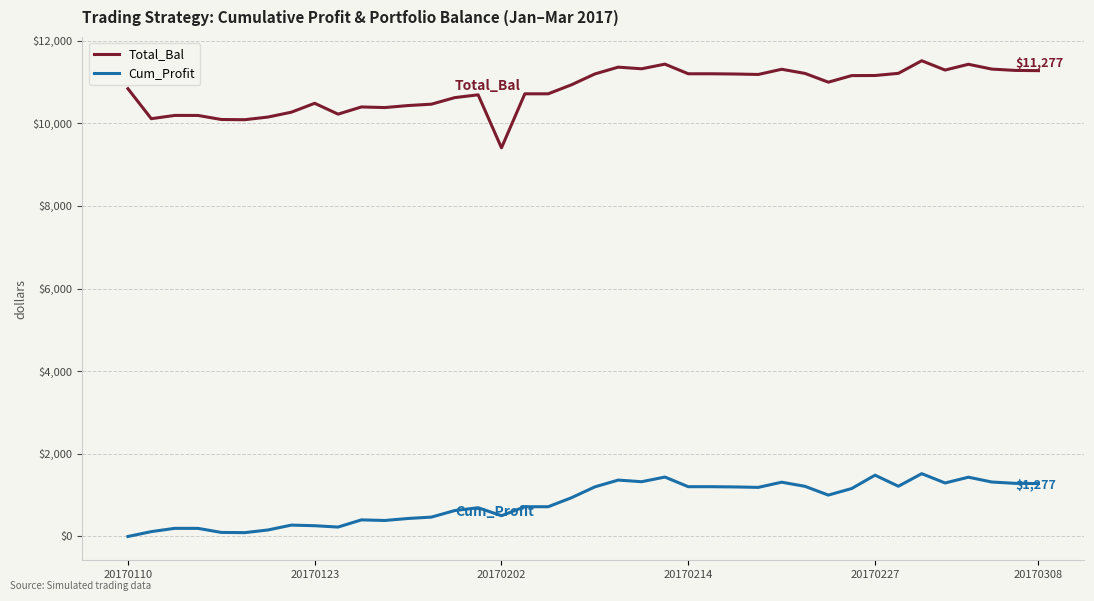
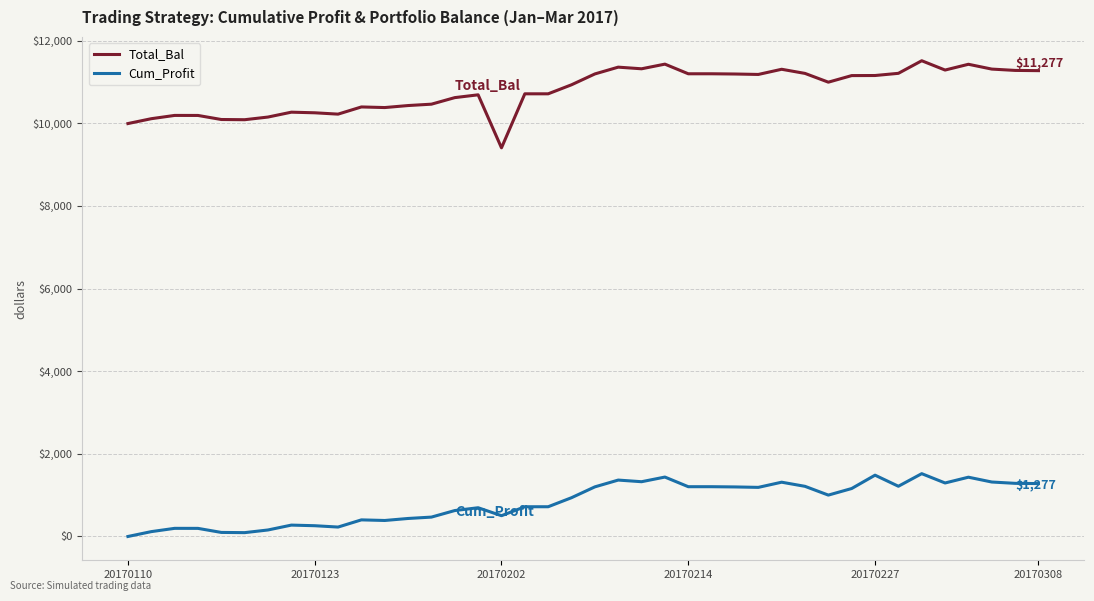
Total_Bal, 20170110: $10,800 -> $10,000
Total_Bal, 20170123: $10,500 -> $10,300
